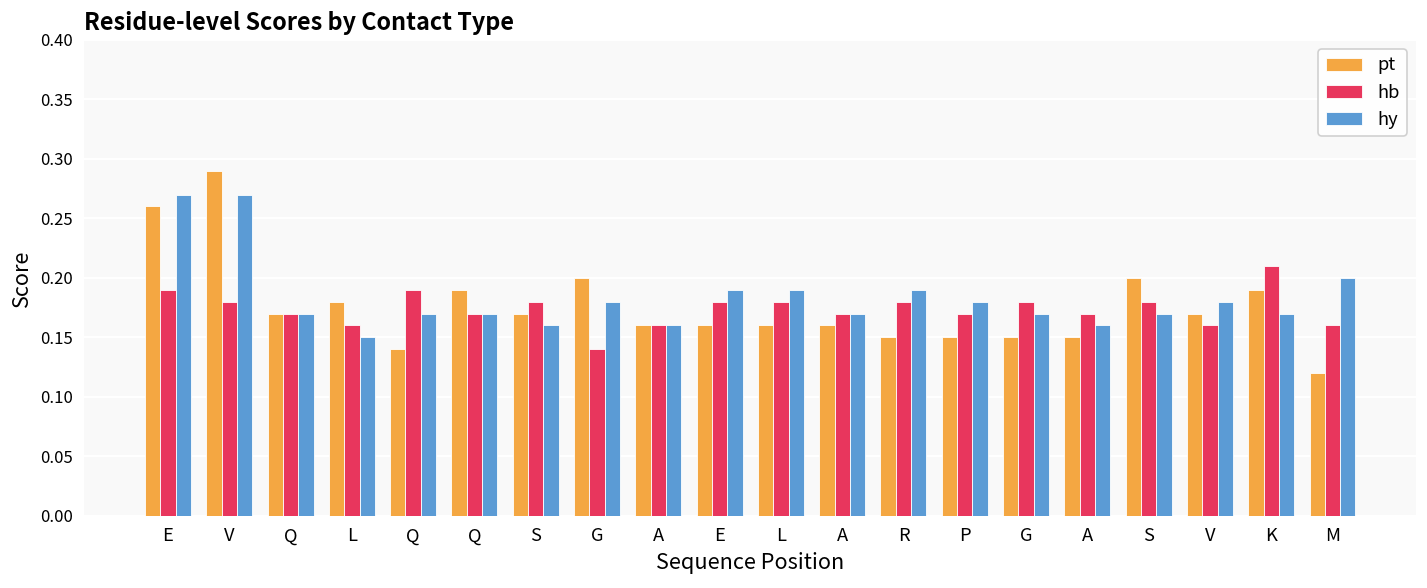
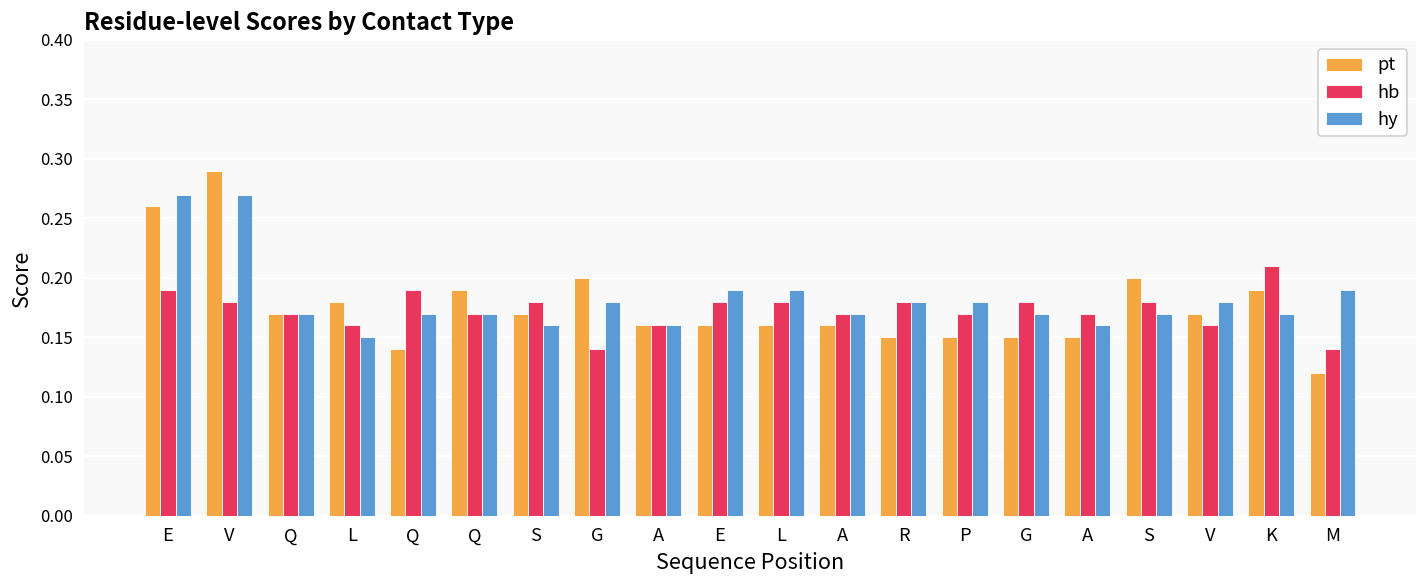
hy, R: 0.19 -> 0.18
hb, M: 0.16 -> 0.14
hy, M: 0.20 -> 0.19
